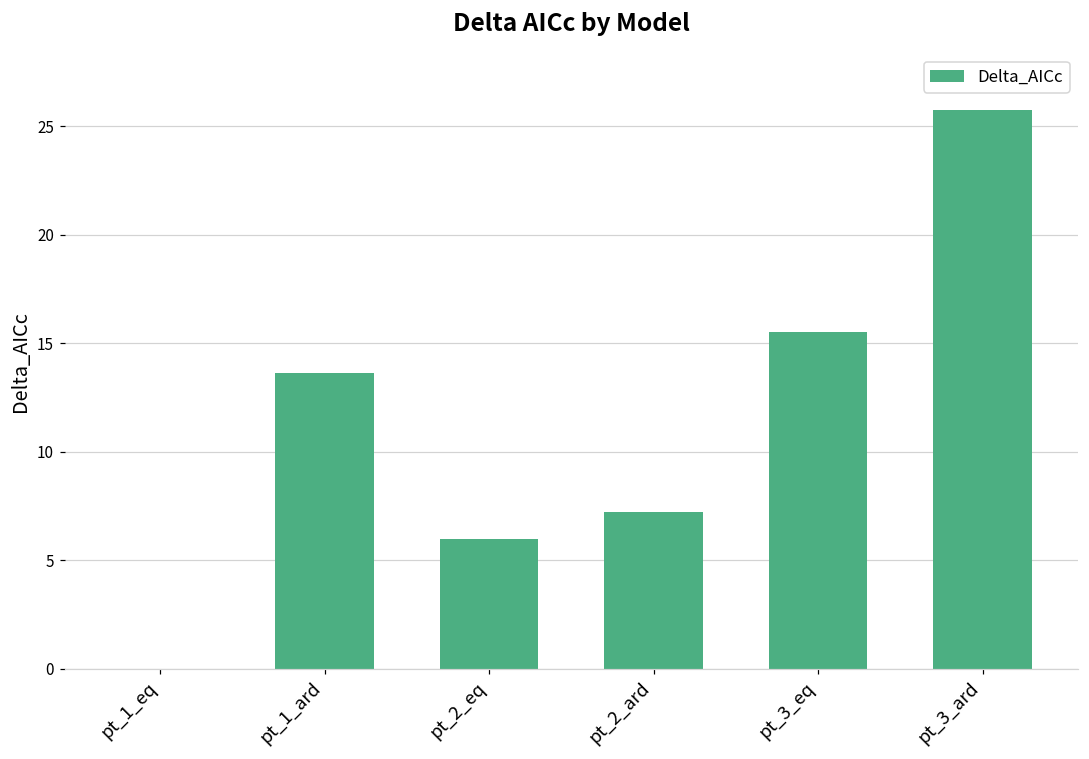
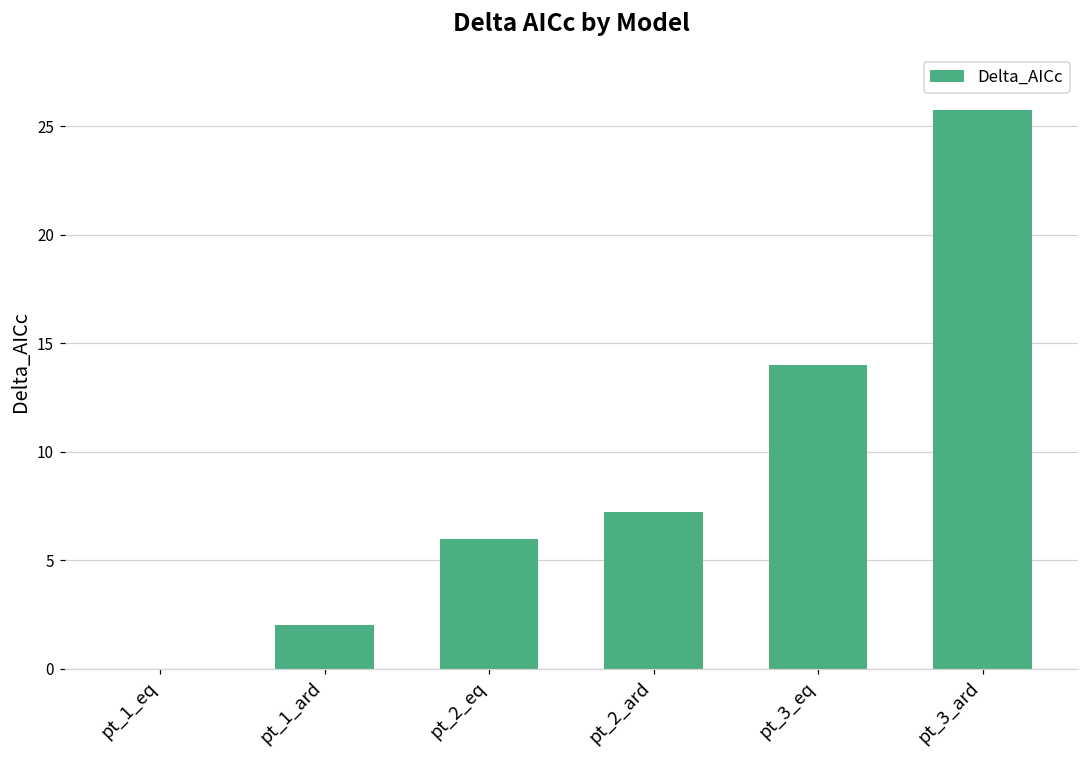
pt_1_ard: 13.7 -> 2.0
pt_3_eq: 15.5 -> 14.0
